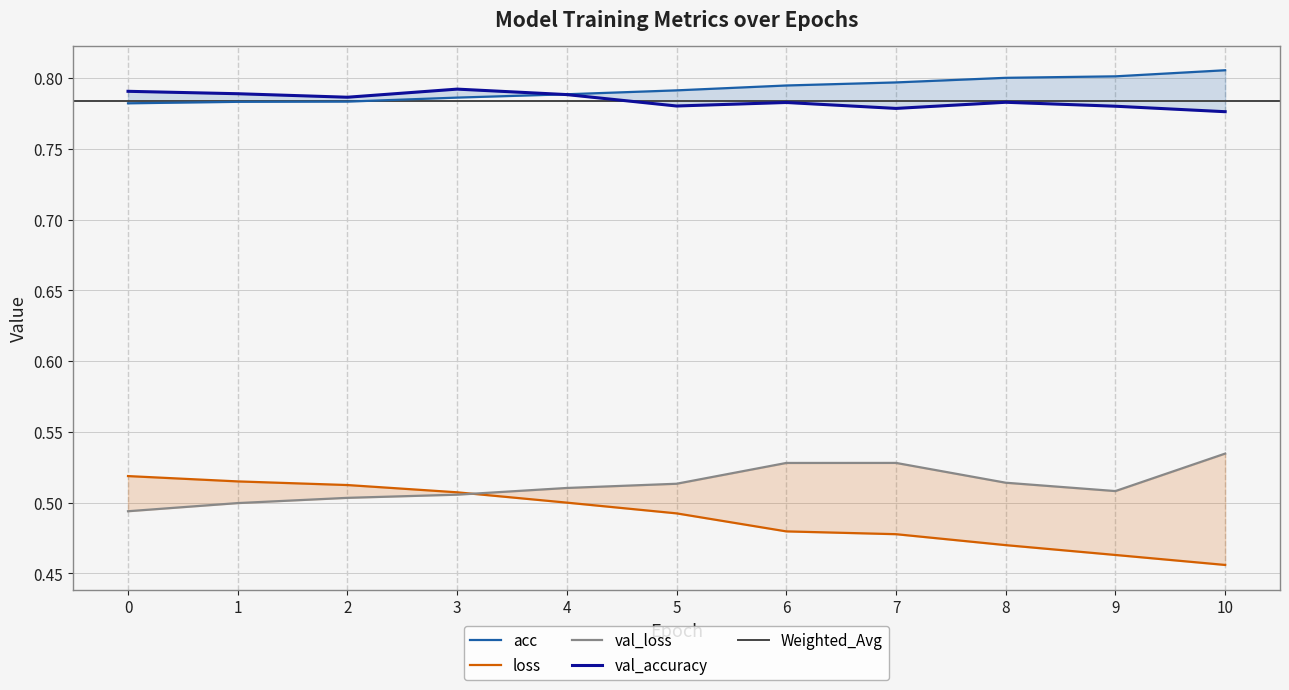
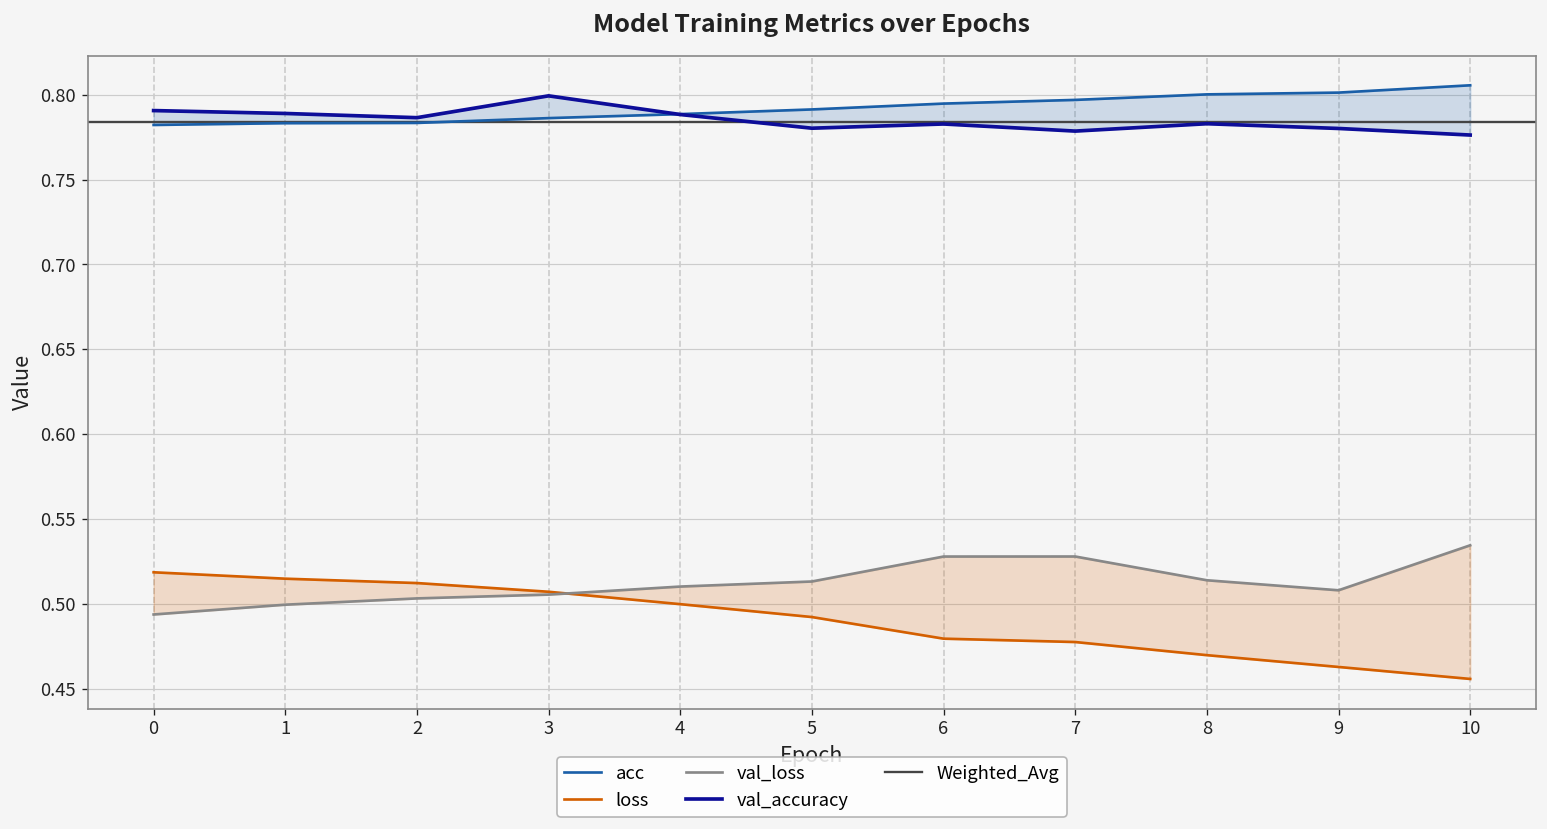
val_accuracy, 3: 0.792 -> 0.799
